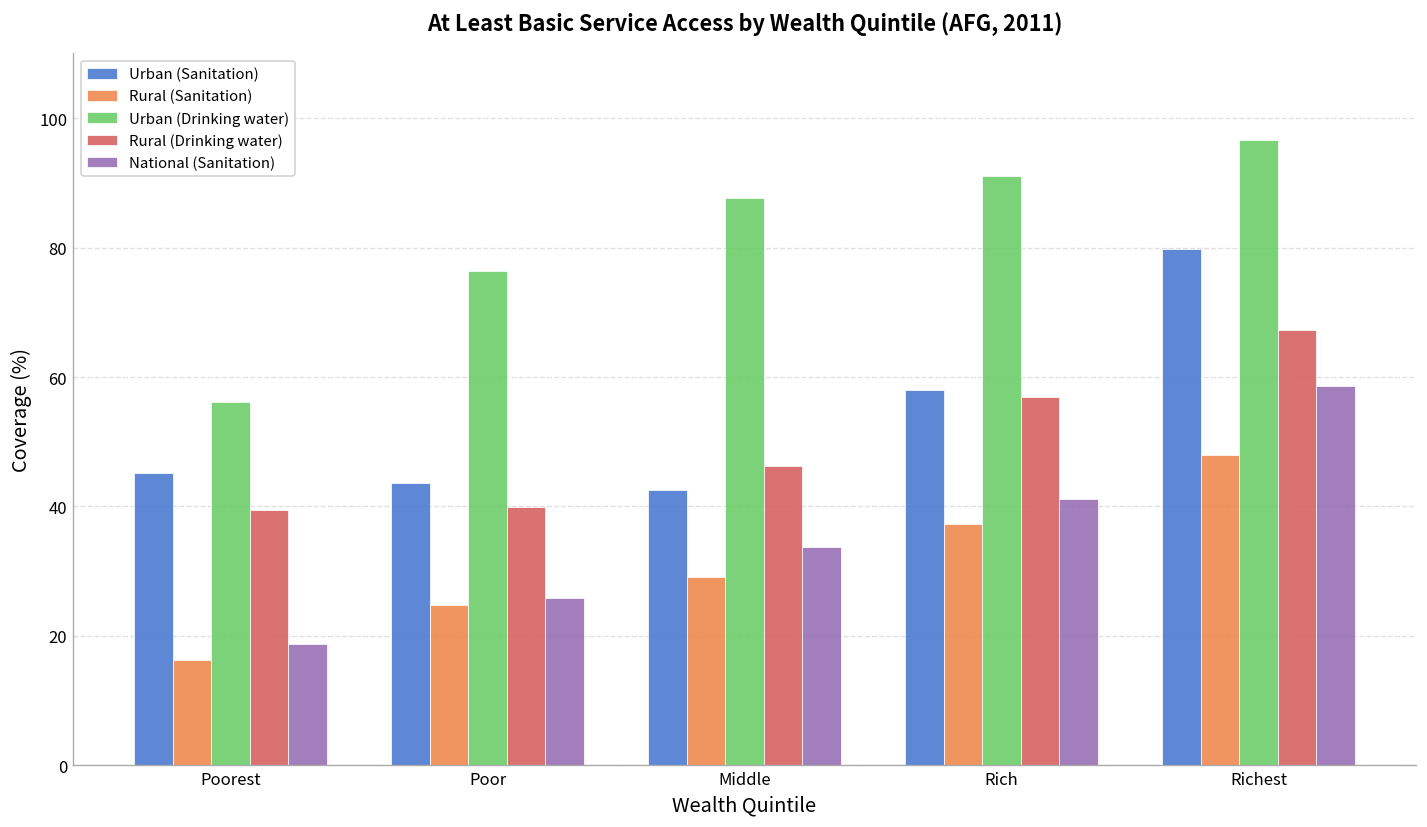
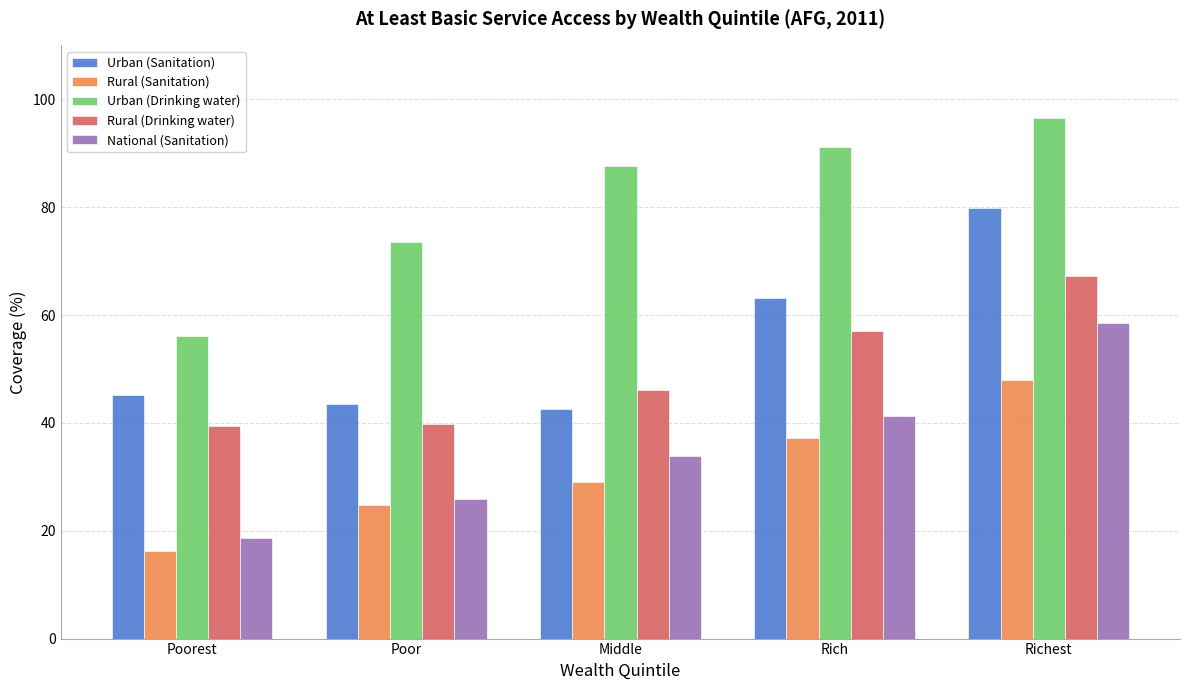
Urban (Drinking water), Poor: 76 -> 74
Urban (Sanitation), Rich: 58 -> 63
